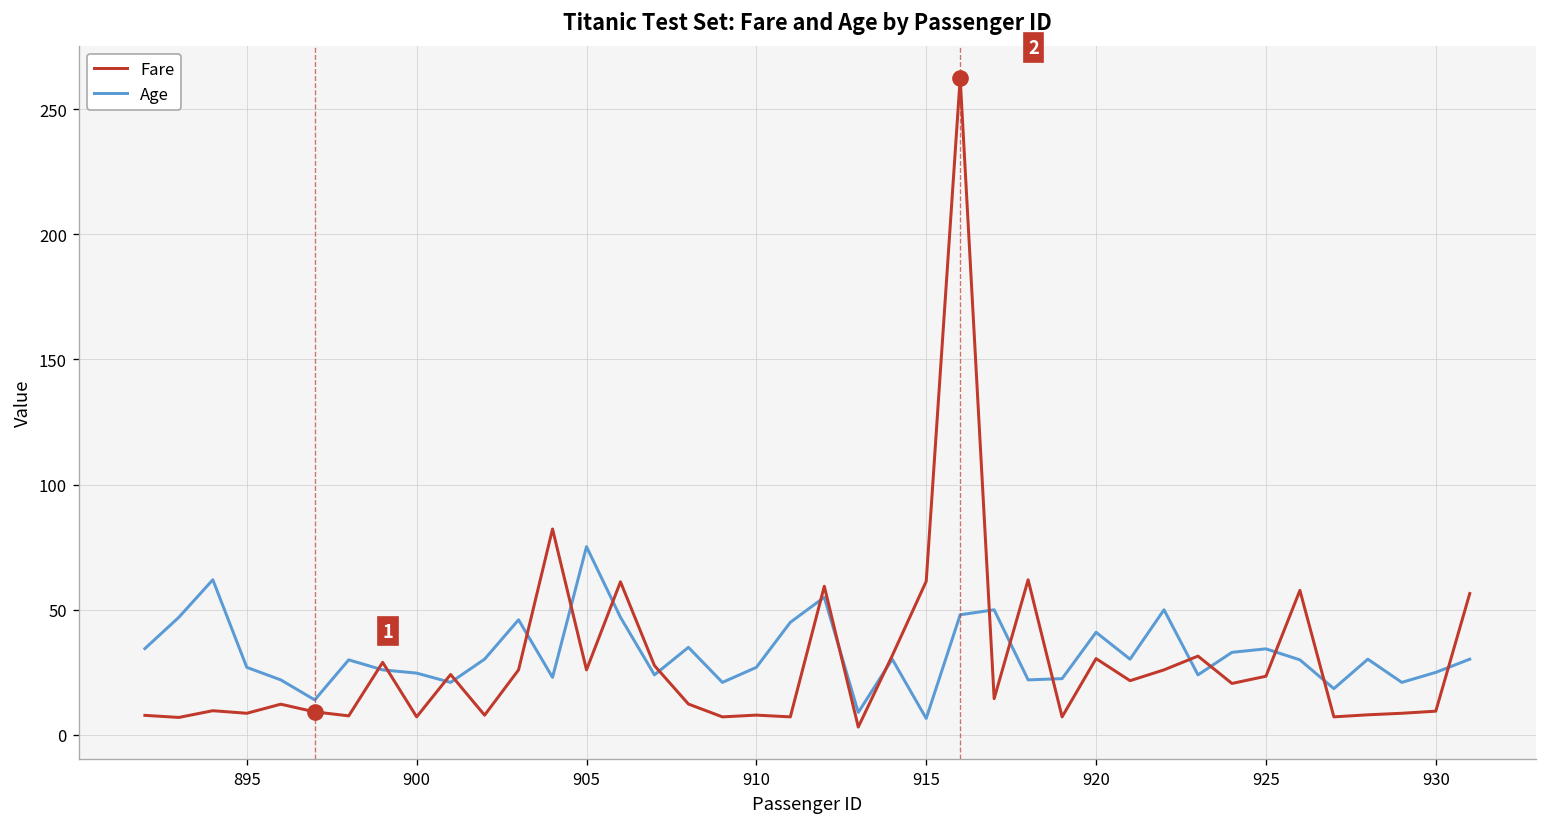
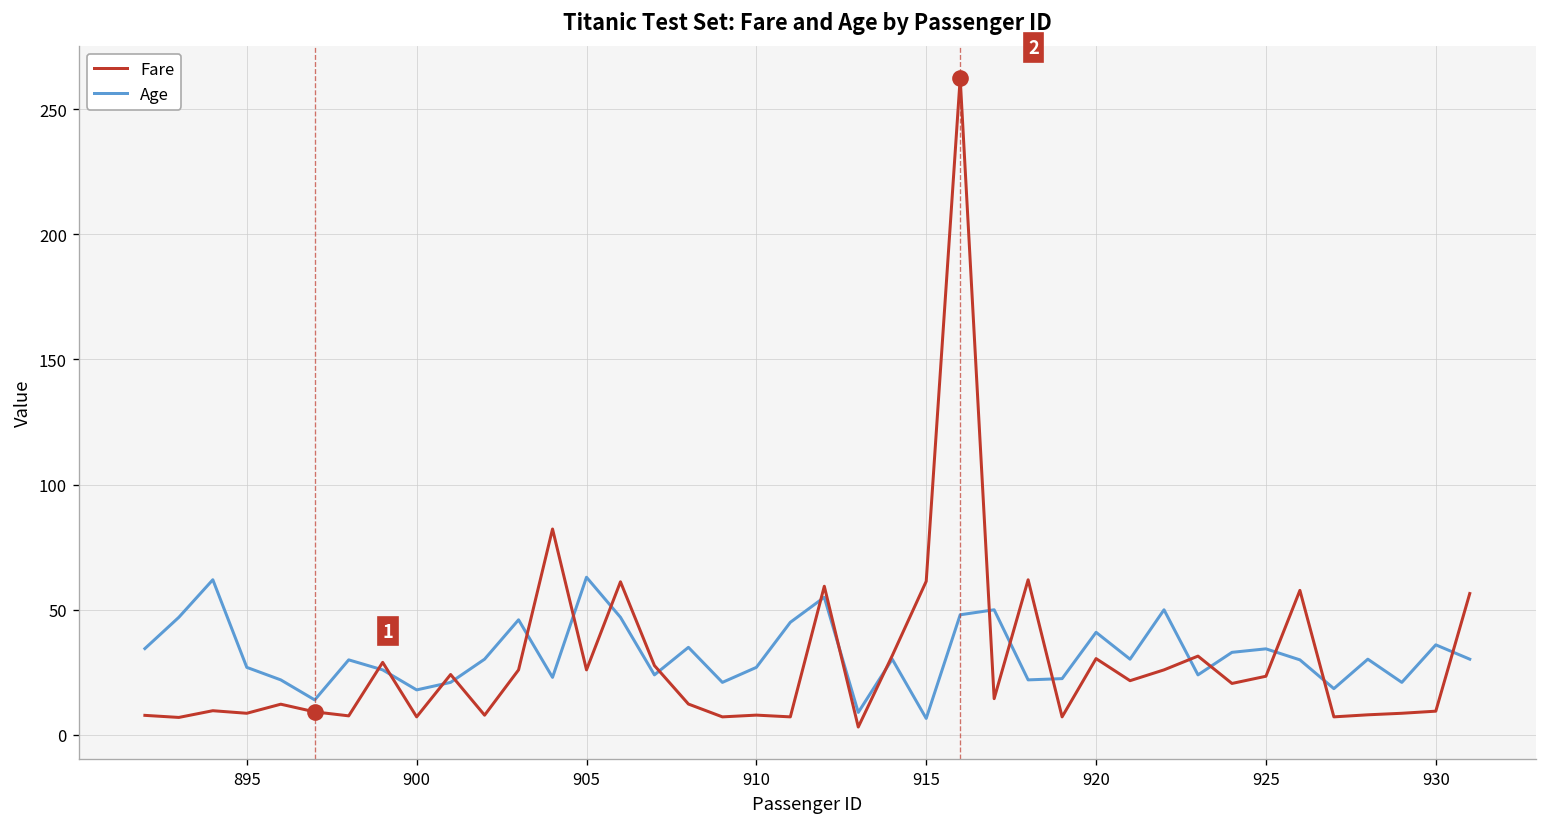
Age, 900: 25 -> 18
Age, 905: 75 -> 63
Age, 930: 25 -> 36
